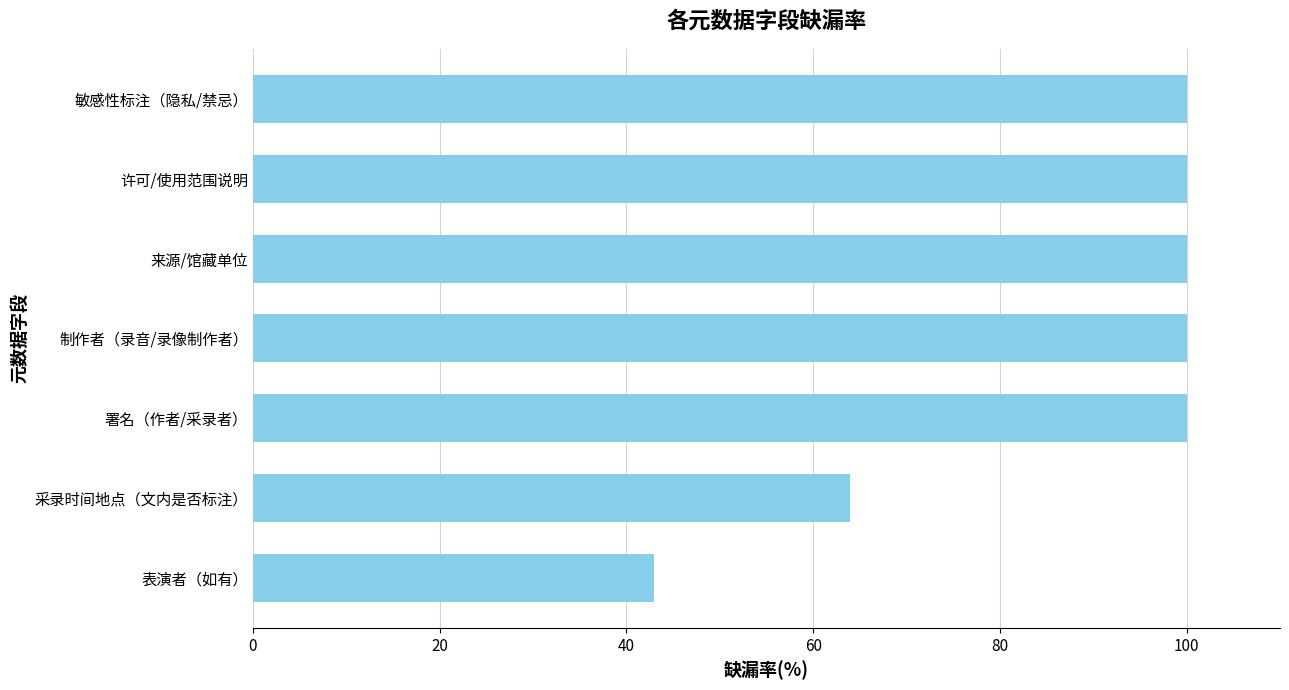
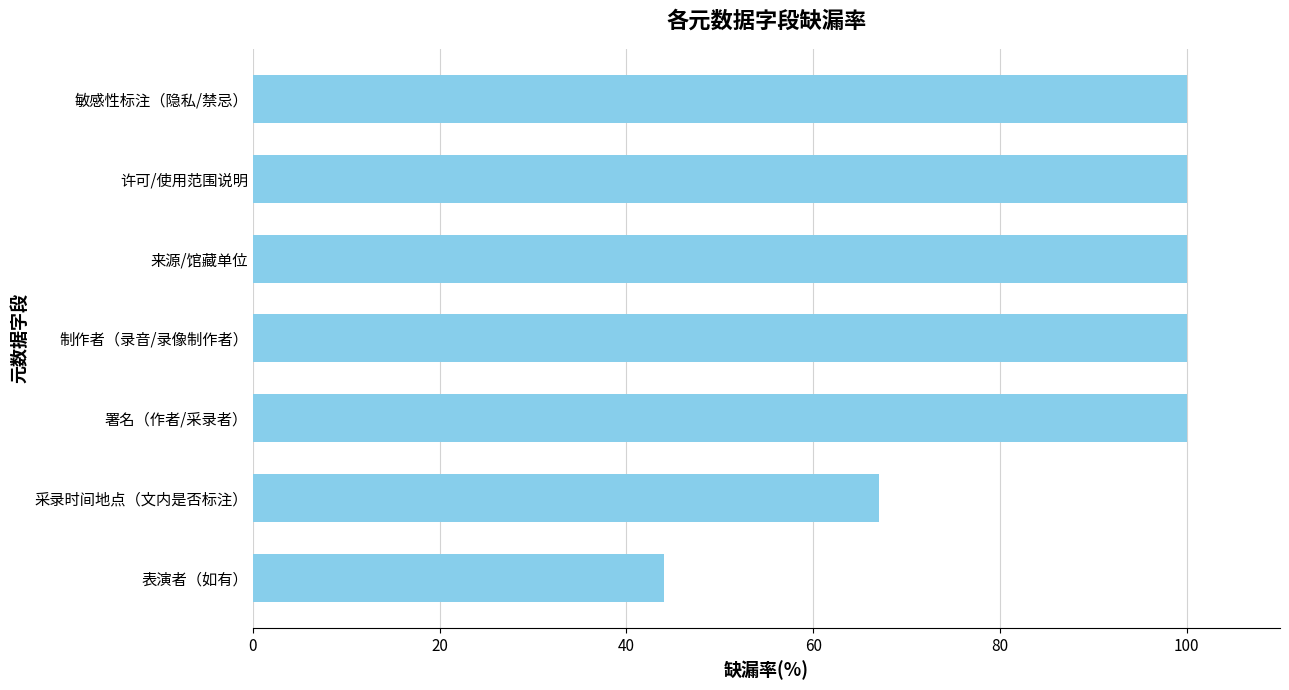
采录时间地点（文内是否标注）: 64 -> 67
表演者（如有）: 43 -> 44
